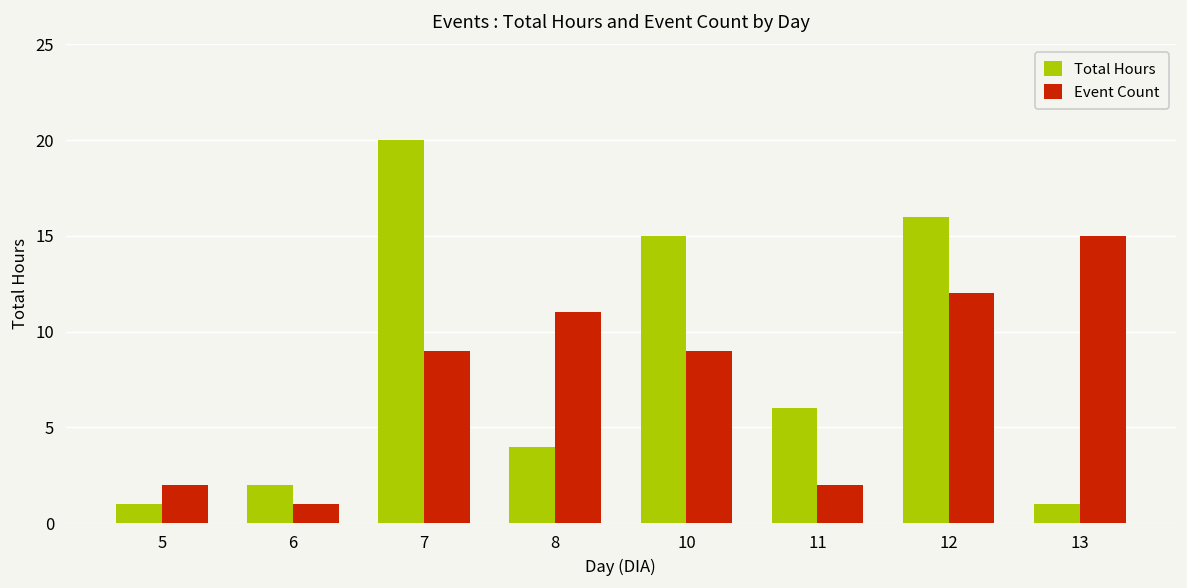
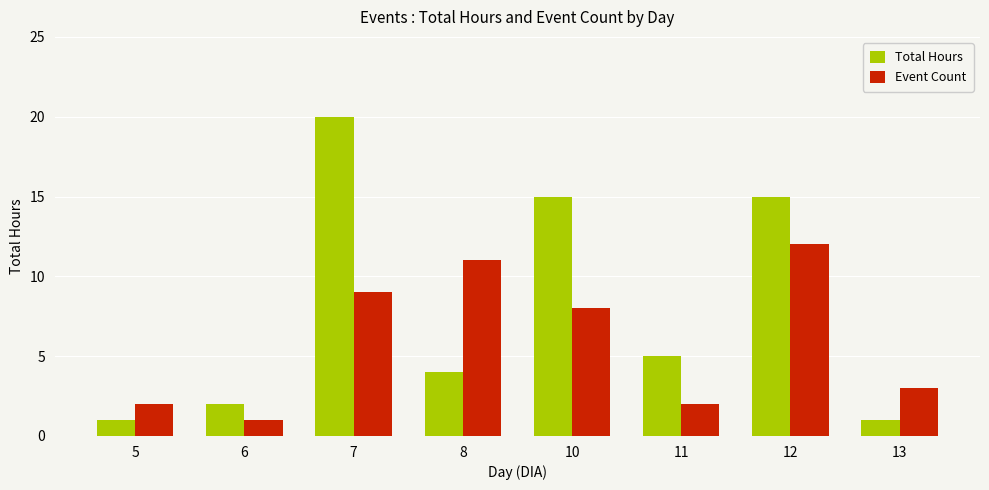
Event Count, 10: 9 -> 8
Total Hours, 11: 6 -> 5
Total Hours, 12: 16 -> 15
Event Count, 13: 15 -> 3
